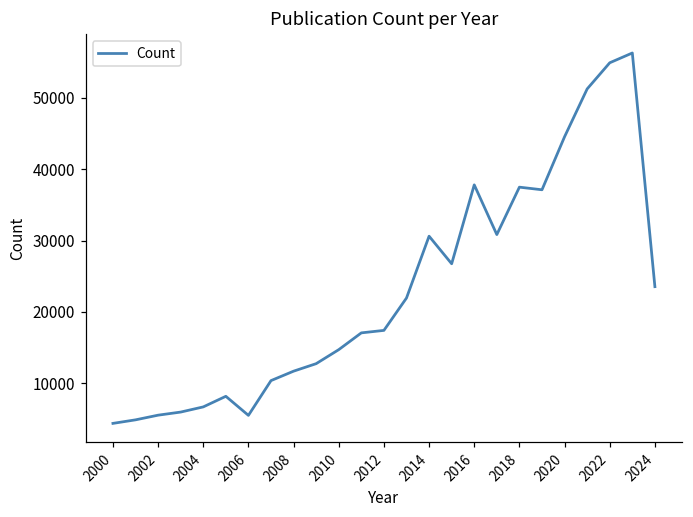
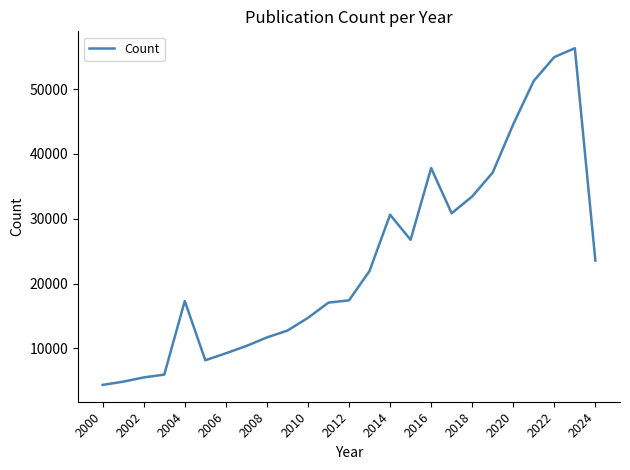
2004: 7000 -> 17000
2006: 6000 -> 9000
2018: 37000 -> 33000
